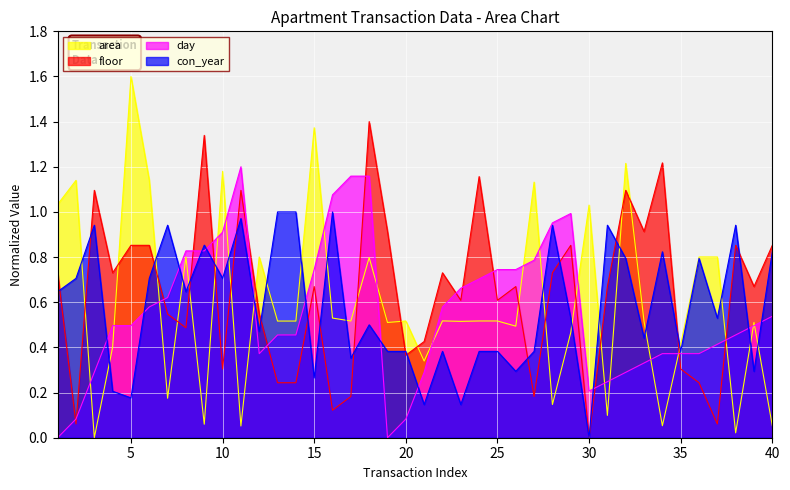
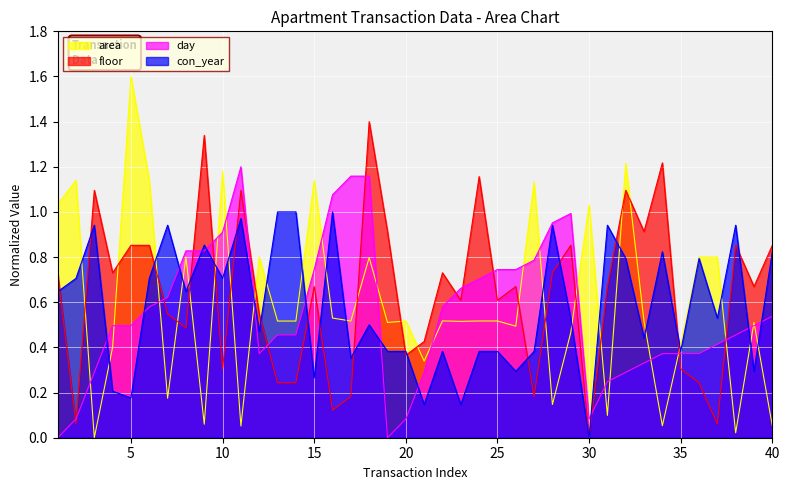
area, 15: 1.37 -> 1.14
day, 30: 0.21 -> 0.08
